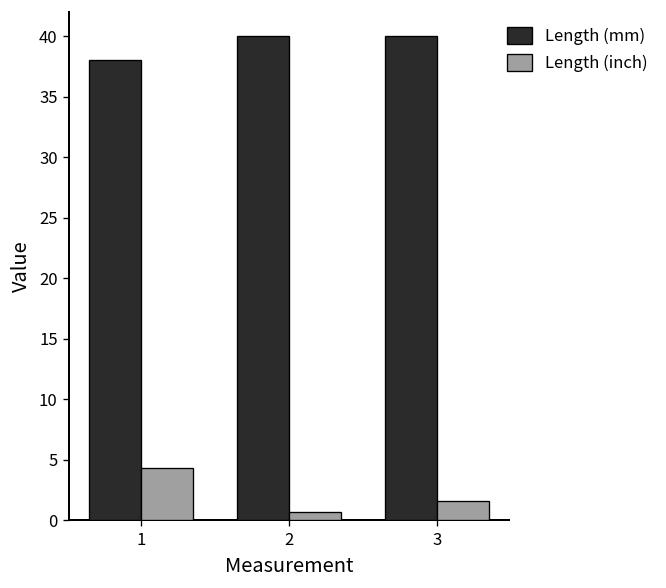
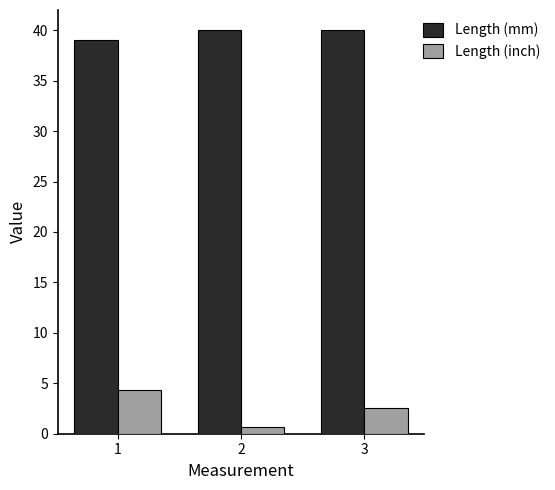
Length (mm), 1: 38 -> 39
Length (inch), 3: 1.6 -> 2.6
